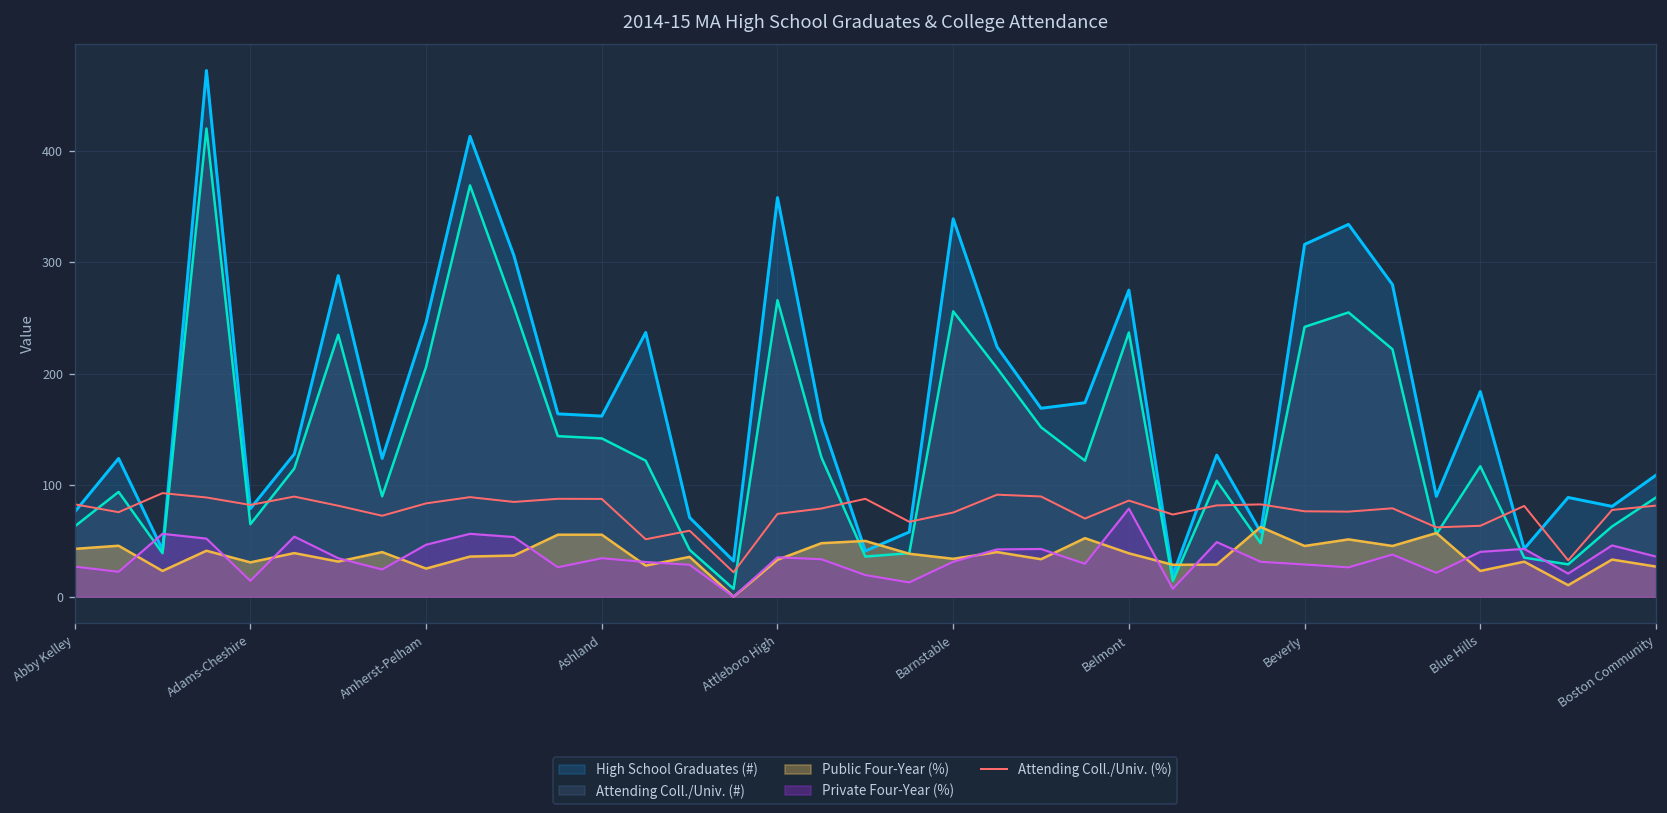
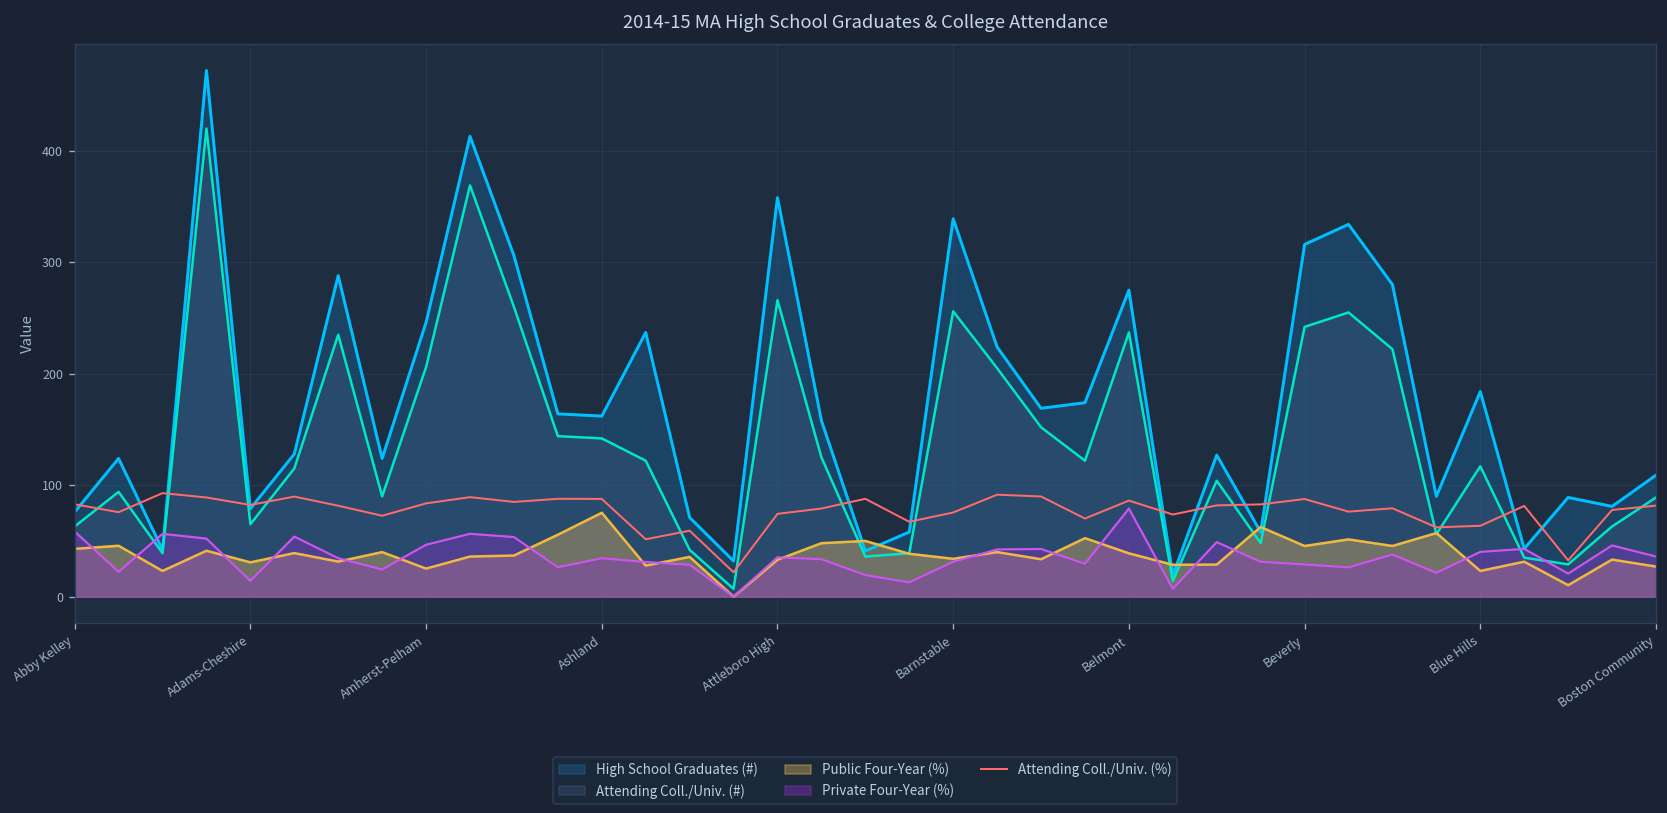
Private Four-Year (%), Abby Kelley: 30 -> 60
Public Four-Year (%), Ashland: 60 -> 80
Attending Coll./Univ. (%), Beverly: 80 -> 90
